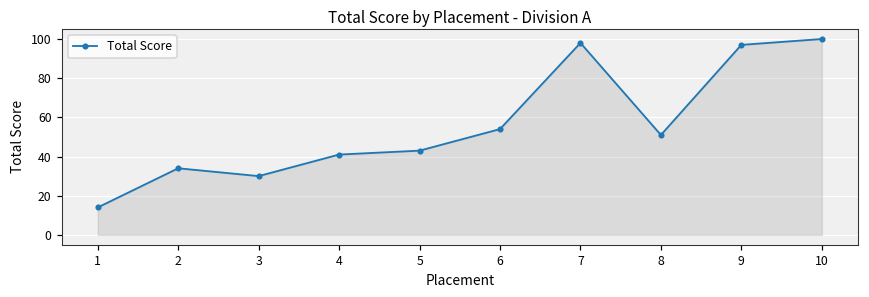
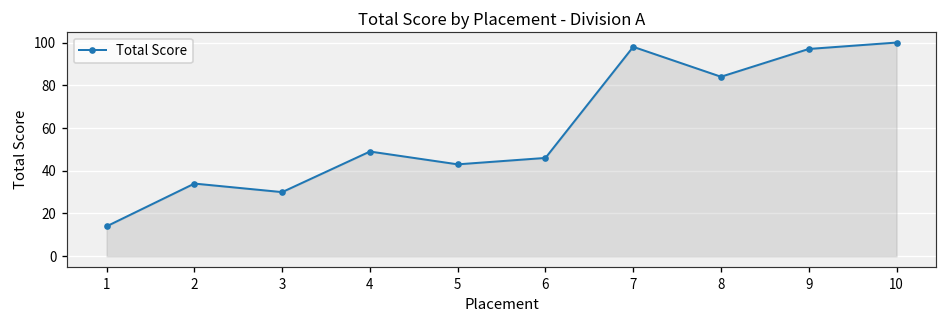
4: 41 -> 49
6: 54 -> 46
8: 51 -> 84
